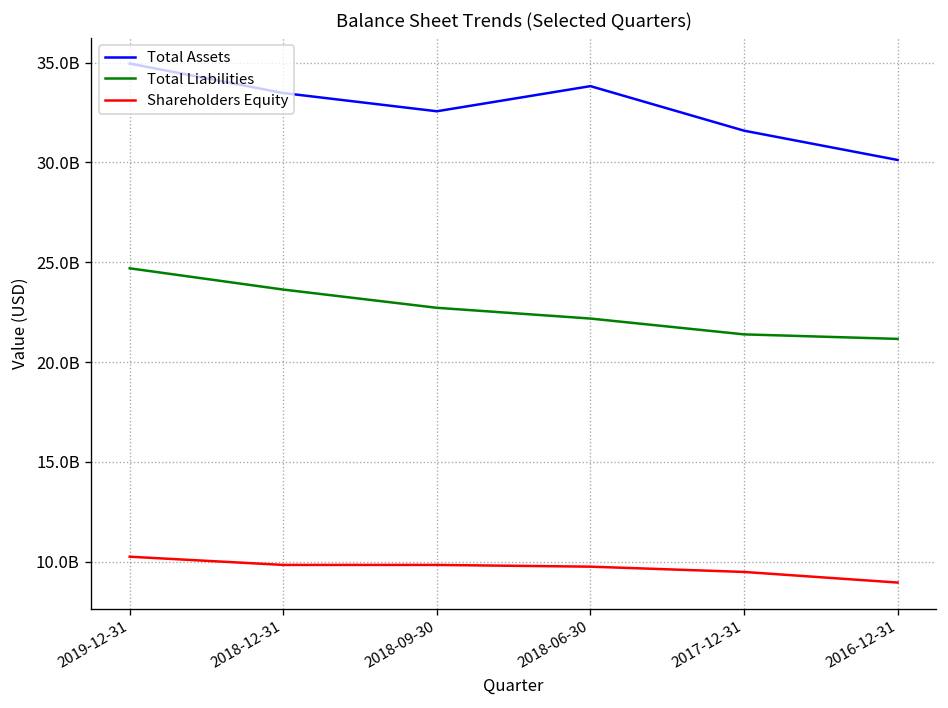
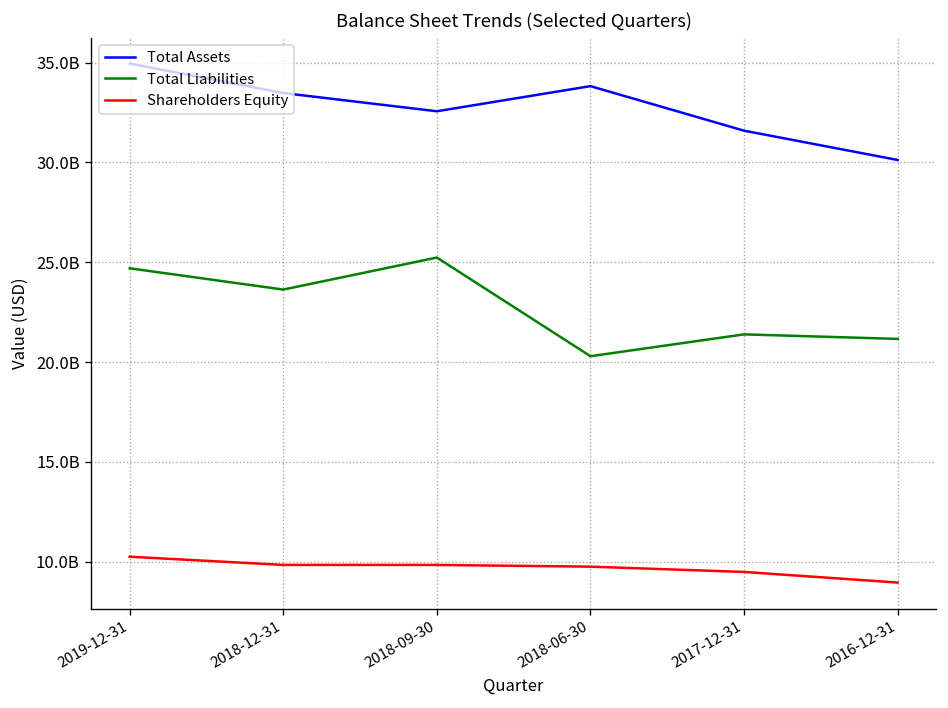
Total Liabilities, 2018-09-30: 22700000000 -> 25200000000
Total Liabilities, 2018-06-30: 22200000000 -> 20300000000
